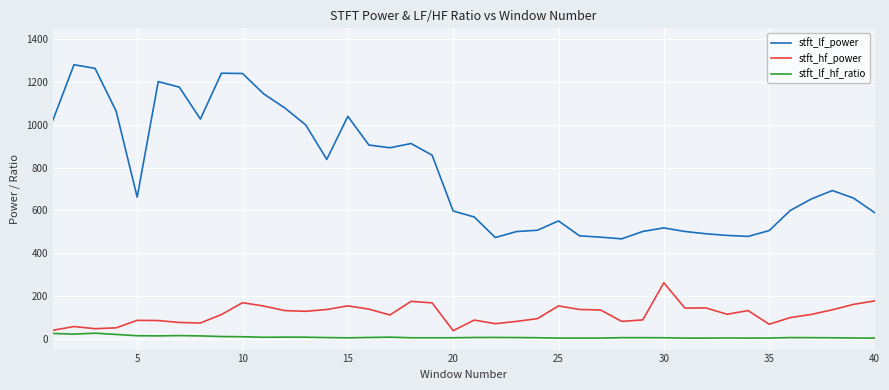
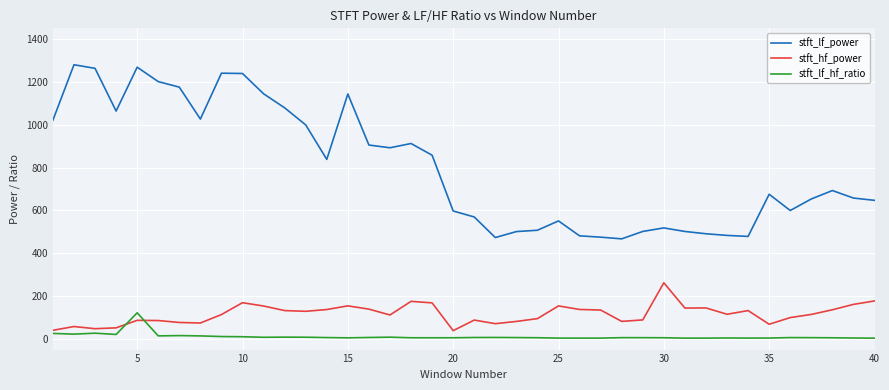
stft_lf_power, 5: 660 -> 1270
stft_lf_hf_ratio, 5: 10 -> 120
stft_lf_power, 15: 1040 -> 1140
stft_lf_power, 35: 510 -> 680
stft_lf_power, 40: 590 -> 650
